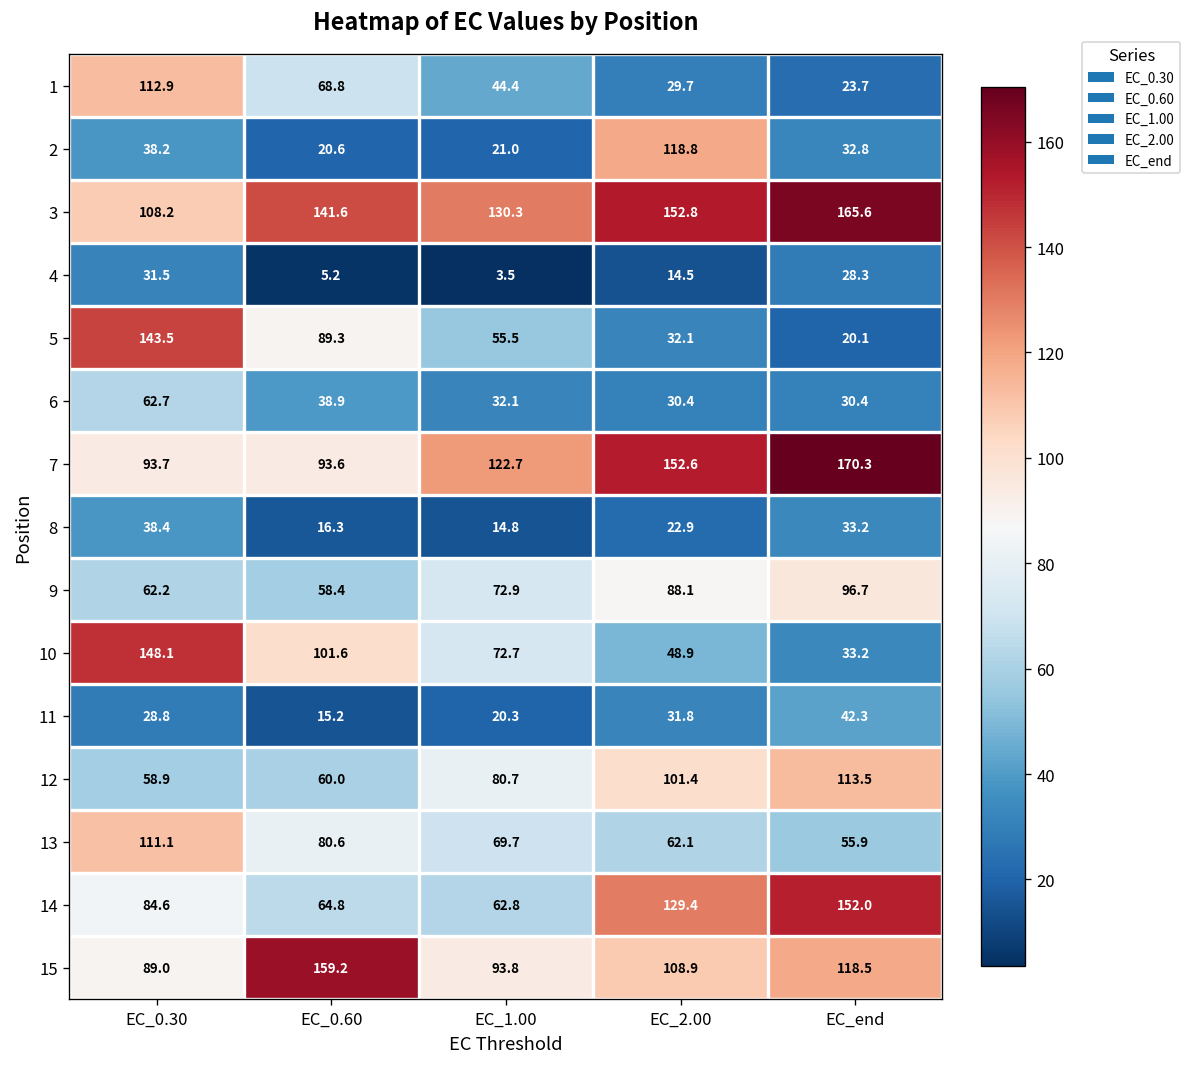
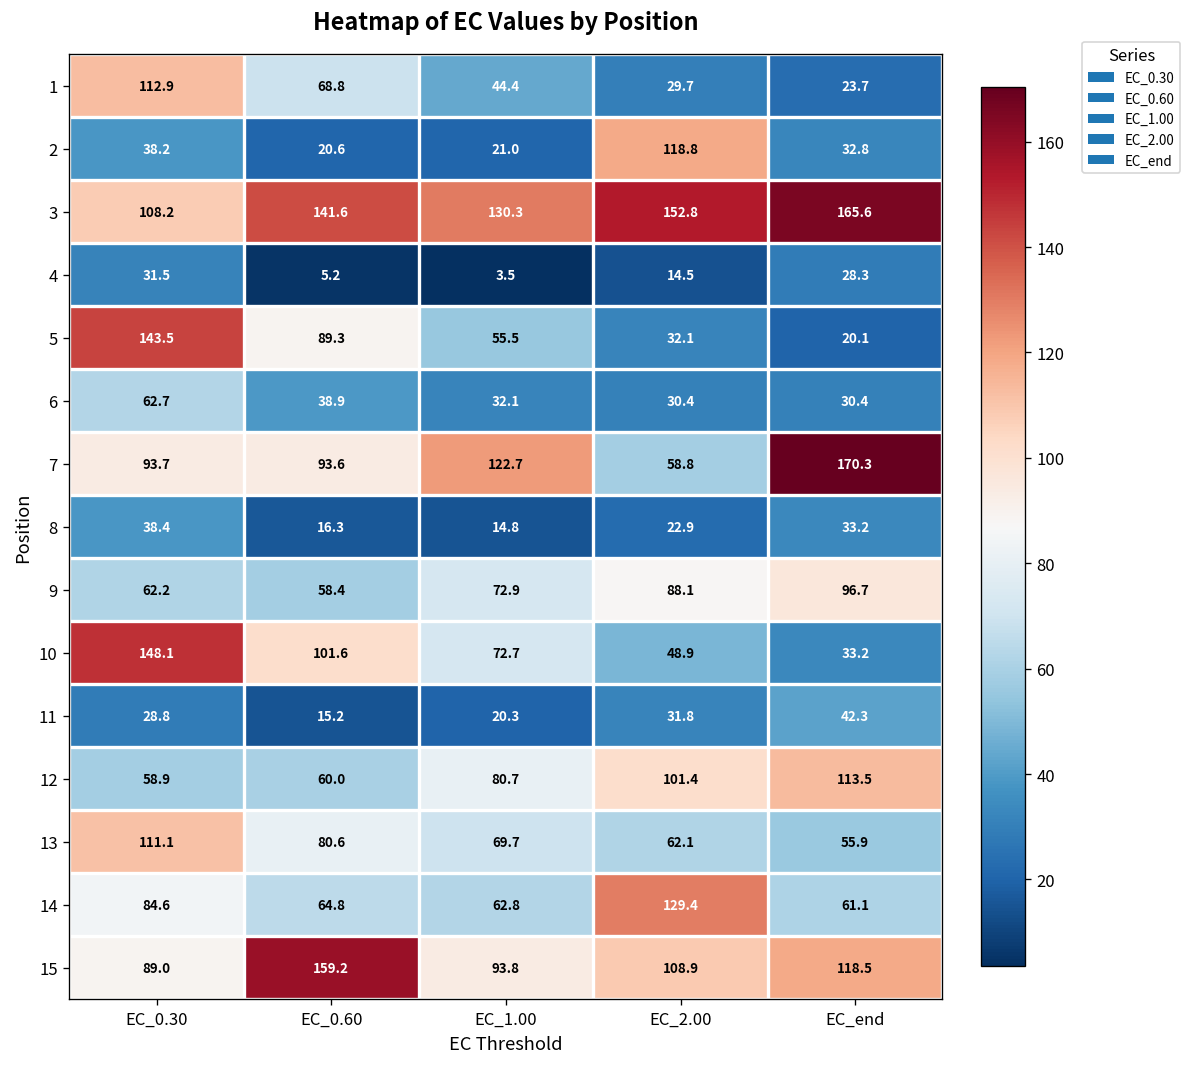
7, EC_2.00: 152.6 -> 58.8
14, EC_end: 152.0 -> 61.1
